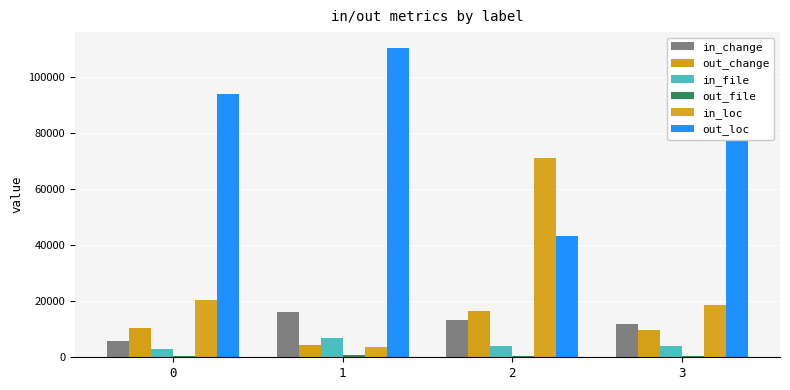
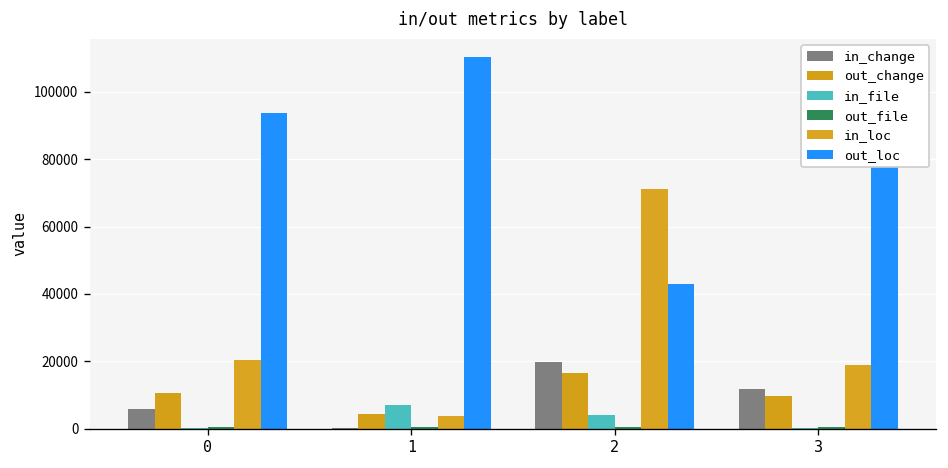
in_file, 0: 3000 -> 0
in_change, 1: 16000 -> 0
in_change, 2: 13000 -> 20000
in_file, 3: 4000 -> 0
